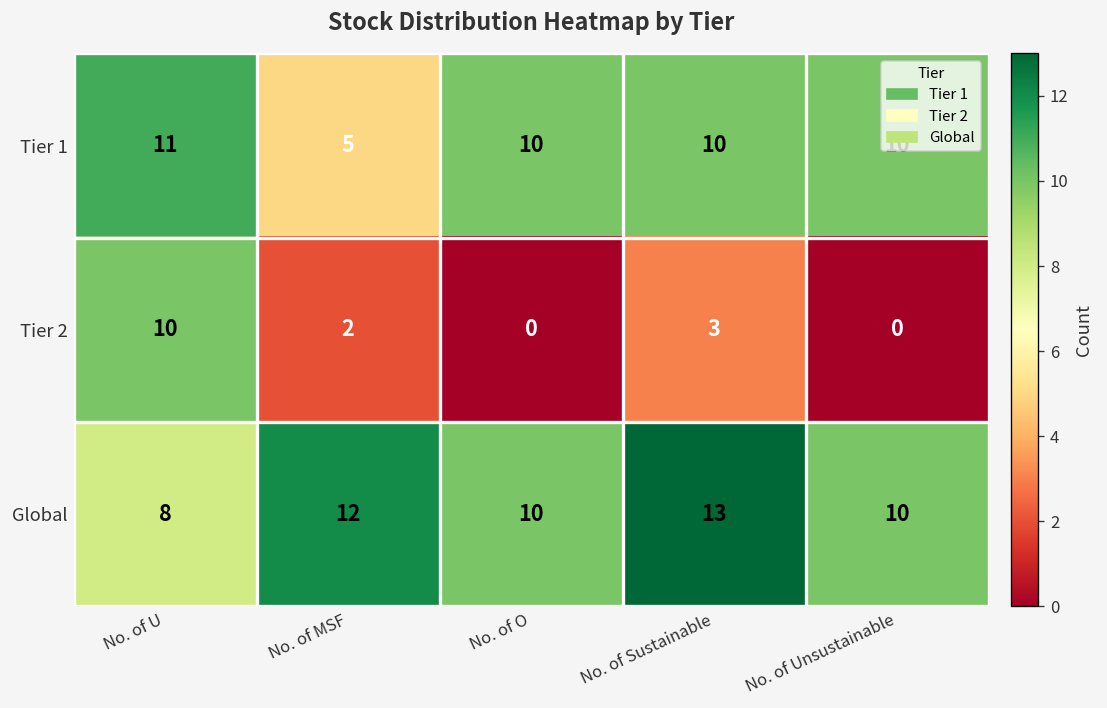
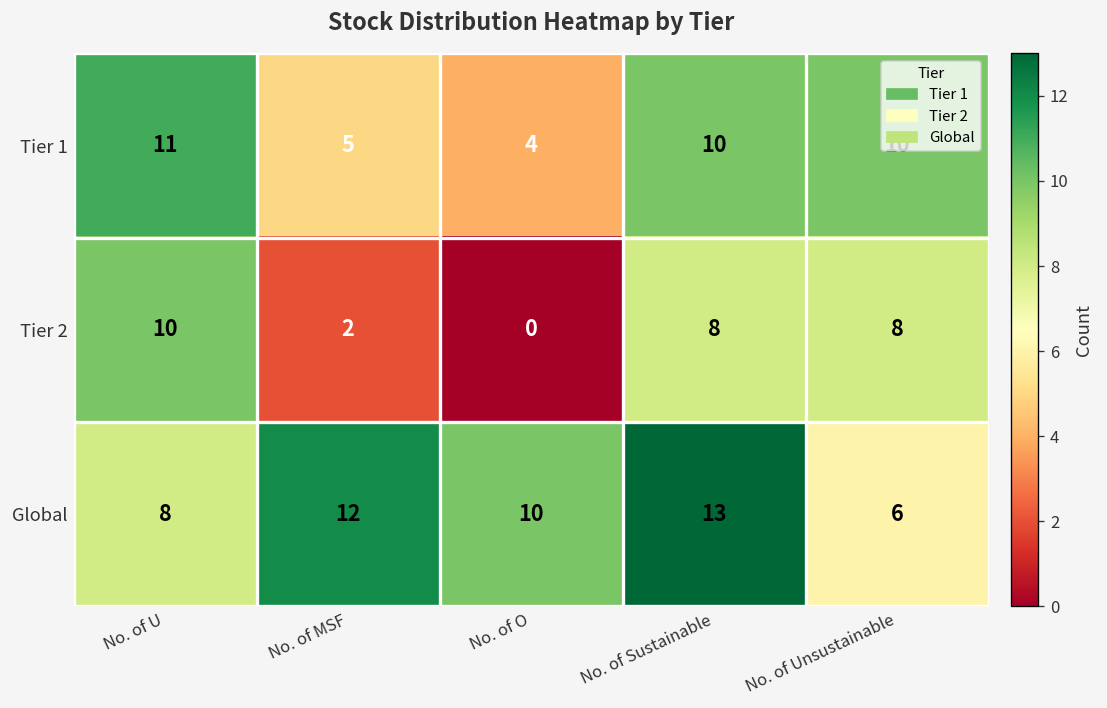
Tier 1, No. of O: 10 -> 4
Tier 2, No. of Sustainable: 3 -> 8
Tier 2, No. of Unsustainable: 0 -> 8
Global, No. of Unsustainable: 10 -> 6
